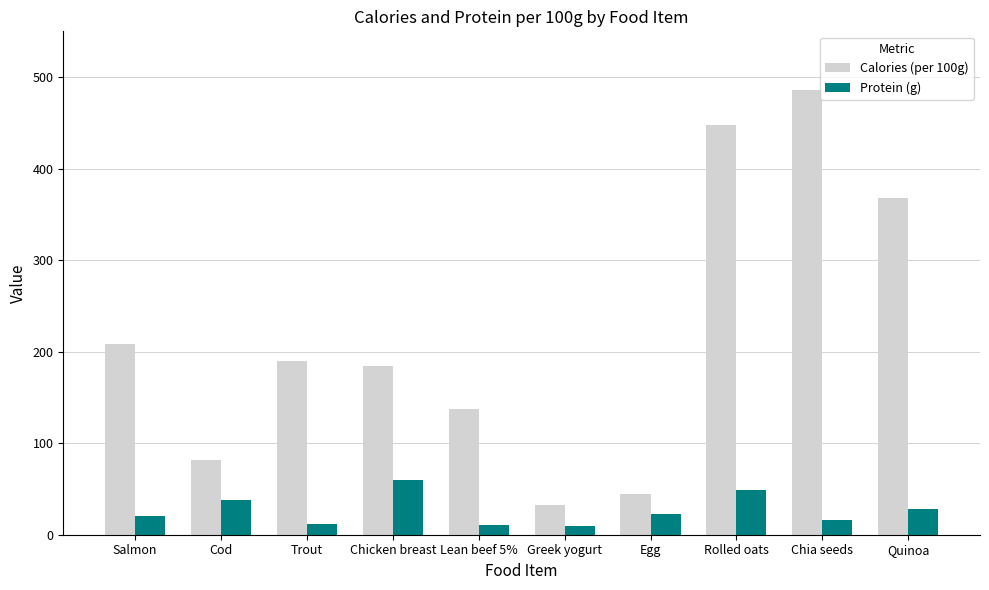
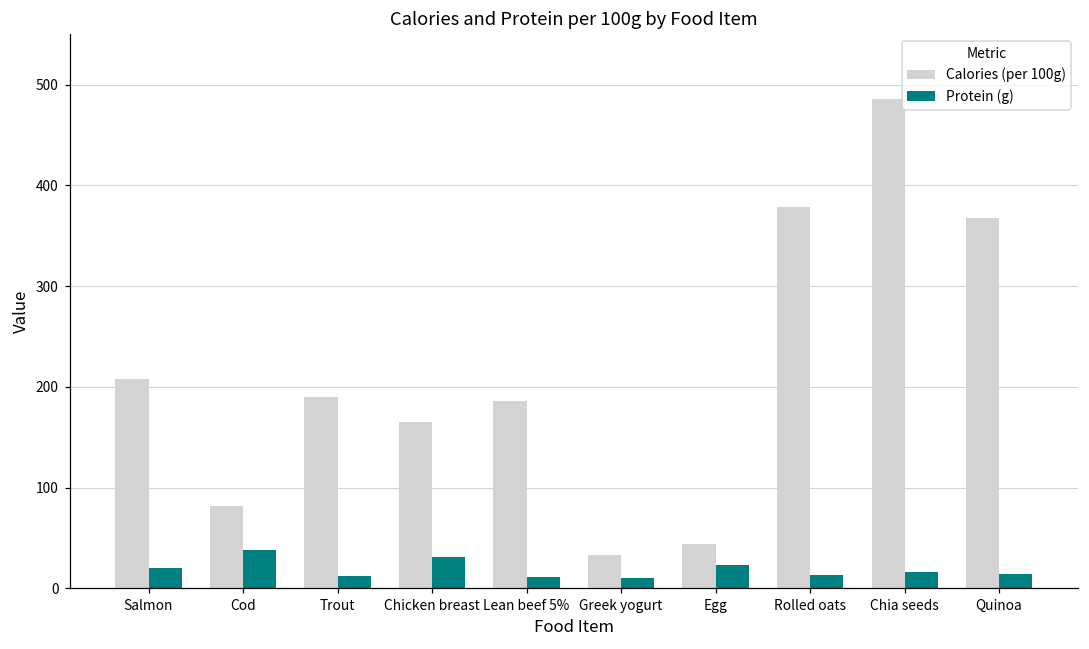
Calories (per 100g), Chicken breast: 180 -> 170
Protein (g), Chicken breast: 60 -> 30
Calories (per 100g), Lean beef 5%: 140 -> 190
Calories (per 100g), Rolled oats: 450 -> 380
Protein (g), Rolled oats: 50 -> 10
Protein (g), Quinoa: 30 -> 10
